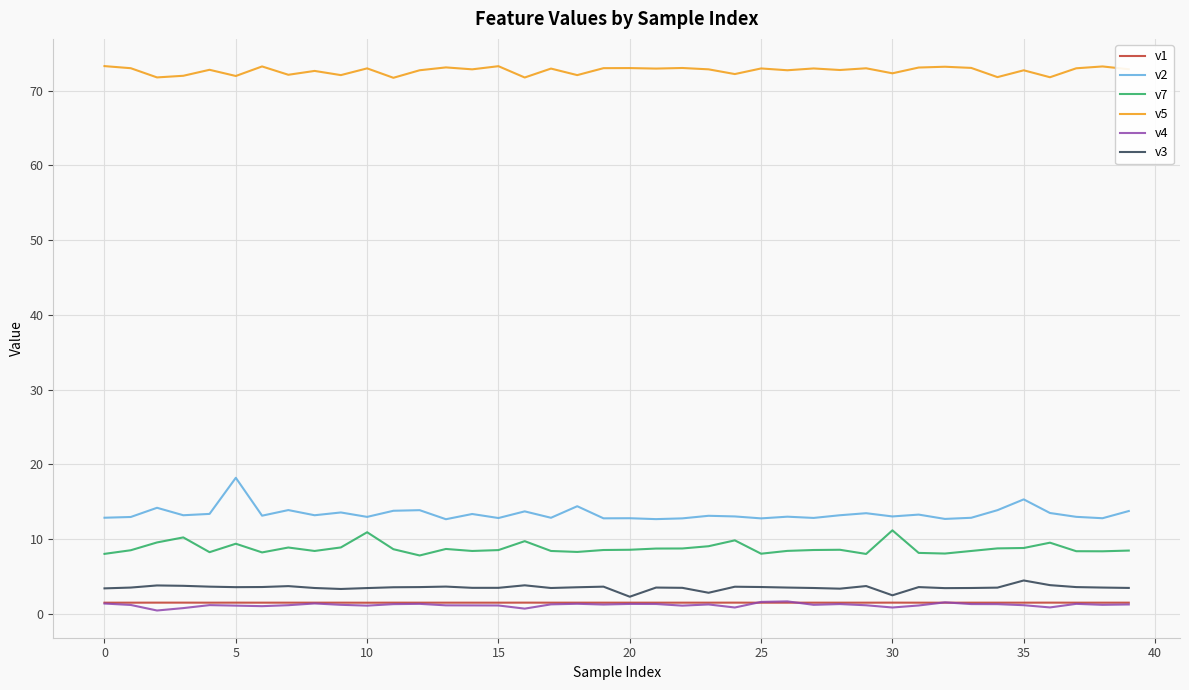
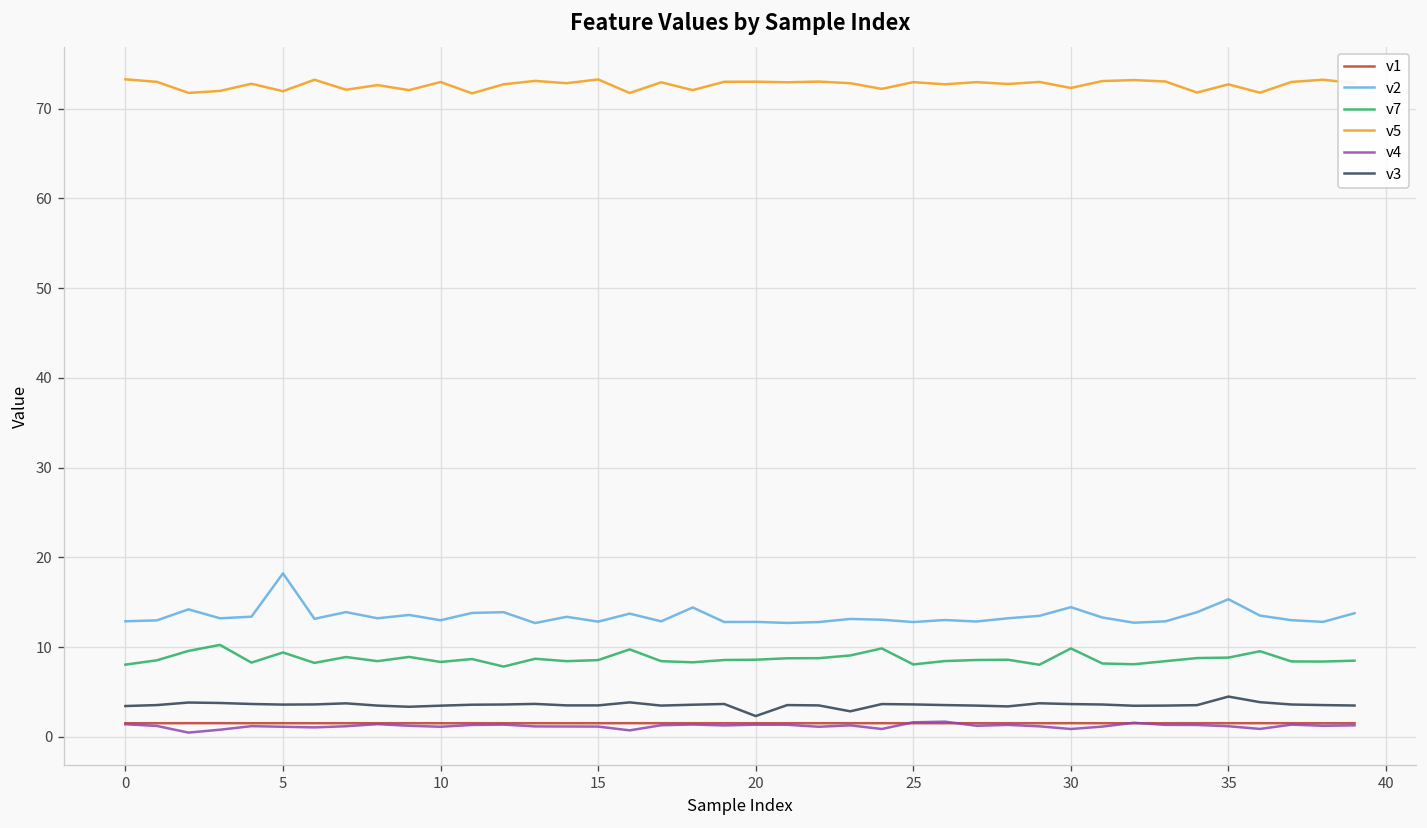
v7, 10: 11 -> 8
v2, 30: 13 -> 14
v7, 30: 11 -> 10
v3, 30: 3 -> 4
